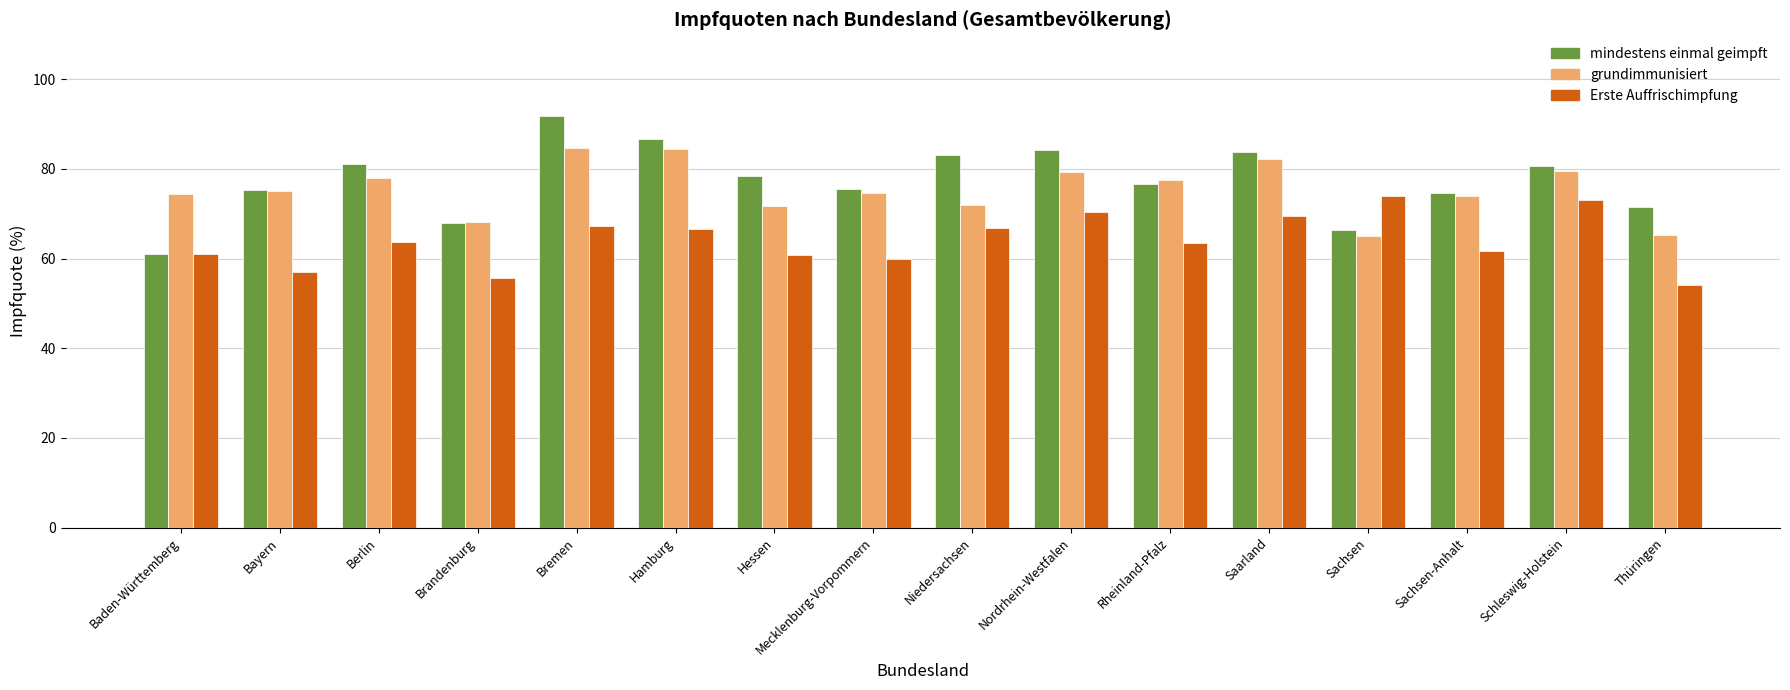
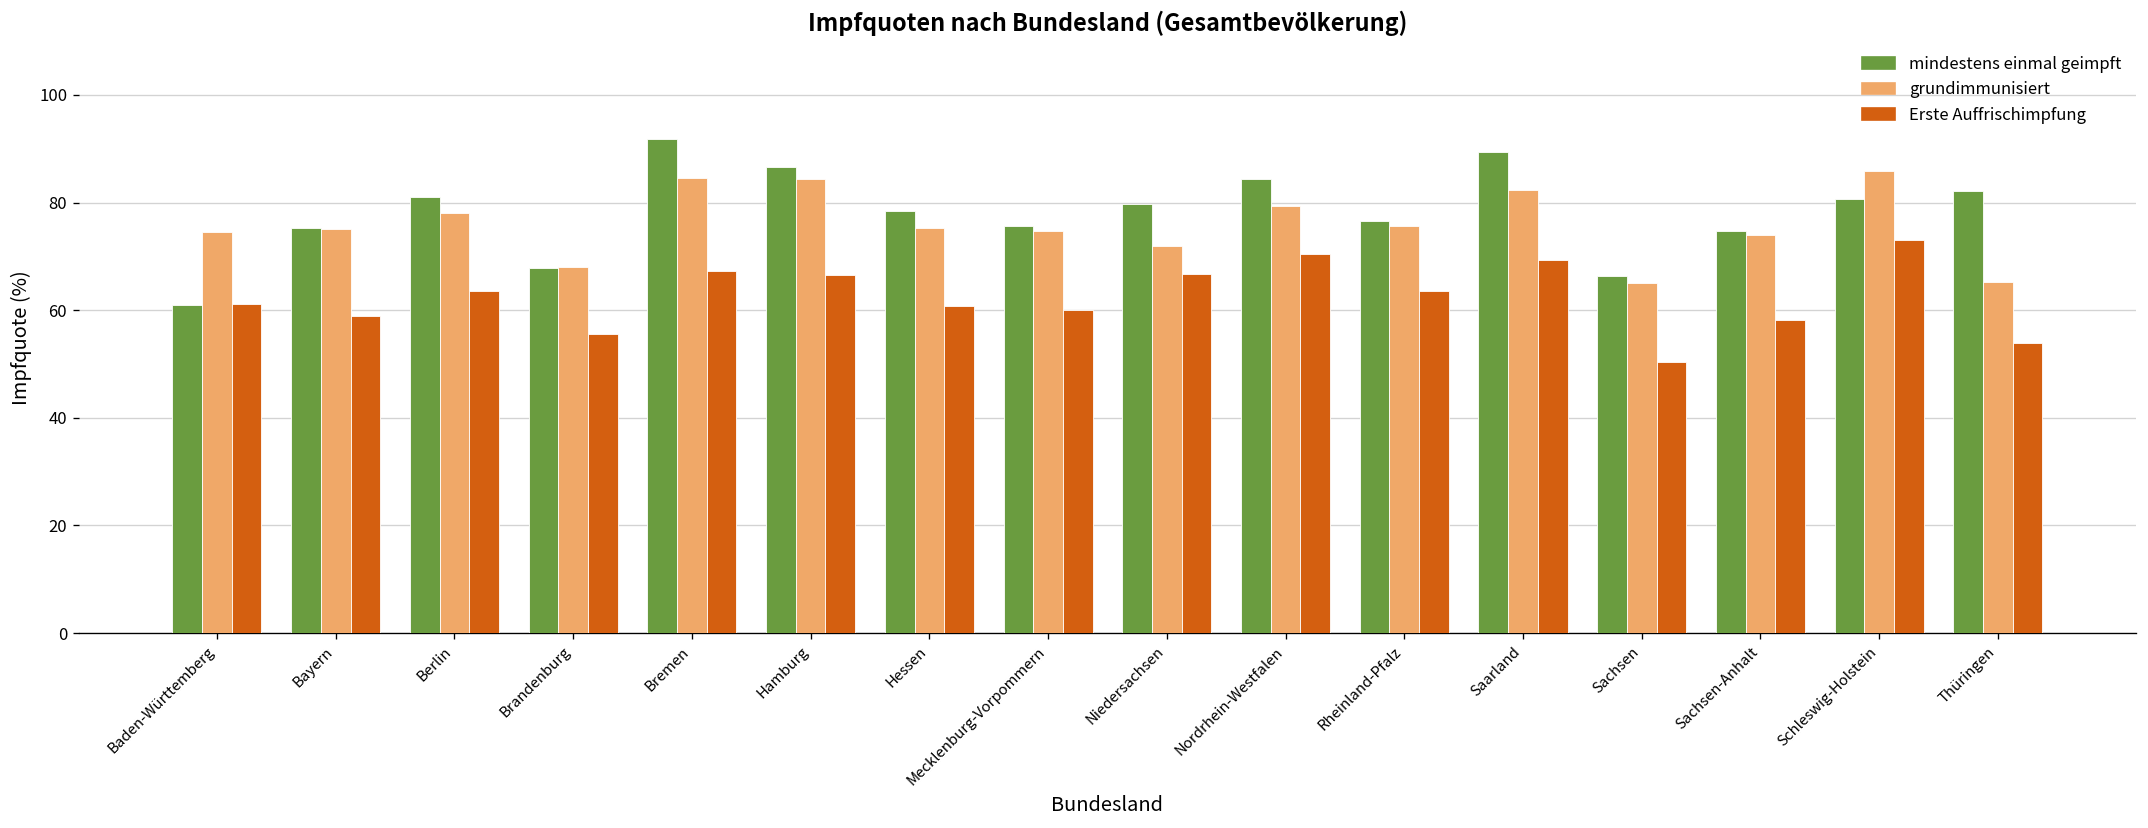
Erste Auffrischimpfung, Bayern: 57 -> 59
grundimmunisiert, Hessen: 72 -> 75
mindestens einmal geimpft, Niedersachsen: 83 -> 80
grundimmunisiert, Rheinland-Pfalz: 77 -> 76
mindestens einmal geimpft, Saarland: 84 -> 89
Erste Auffrischimpfung, Sachsen: 74 -> 50
Erste Auffrischimpfung, Sachsen-Anhalt: 62 -> 58
grundimmunisiert, Schleswig-Holstein: 80 -> 86
mindestens einmal geimpft, Thüringen: 72 -> 82
